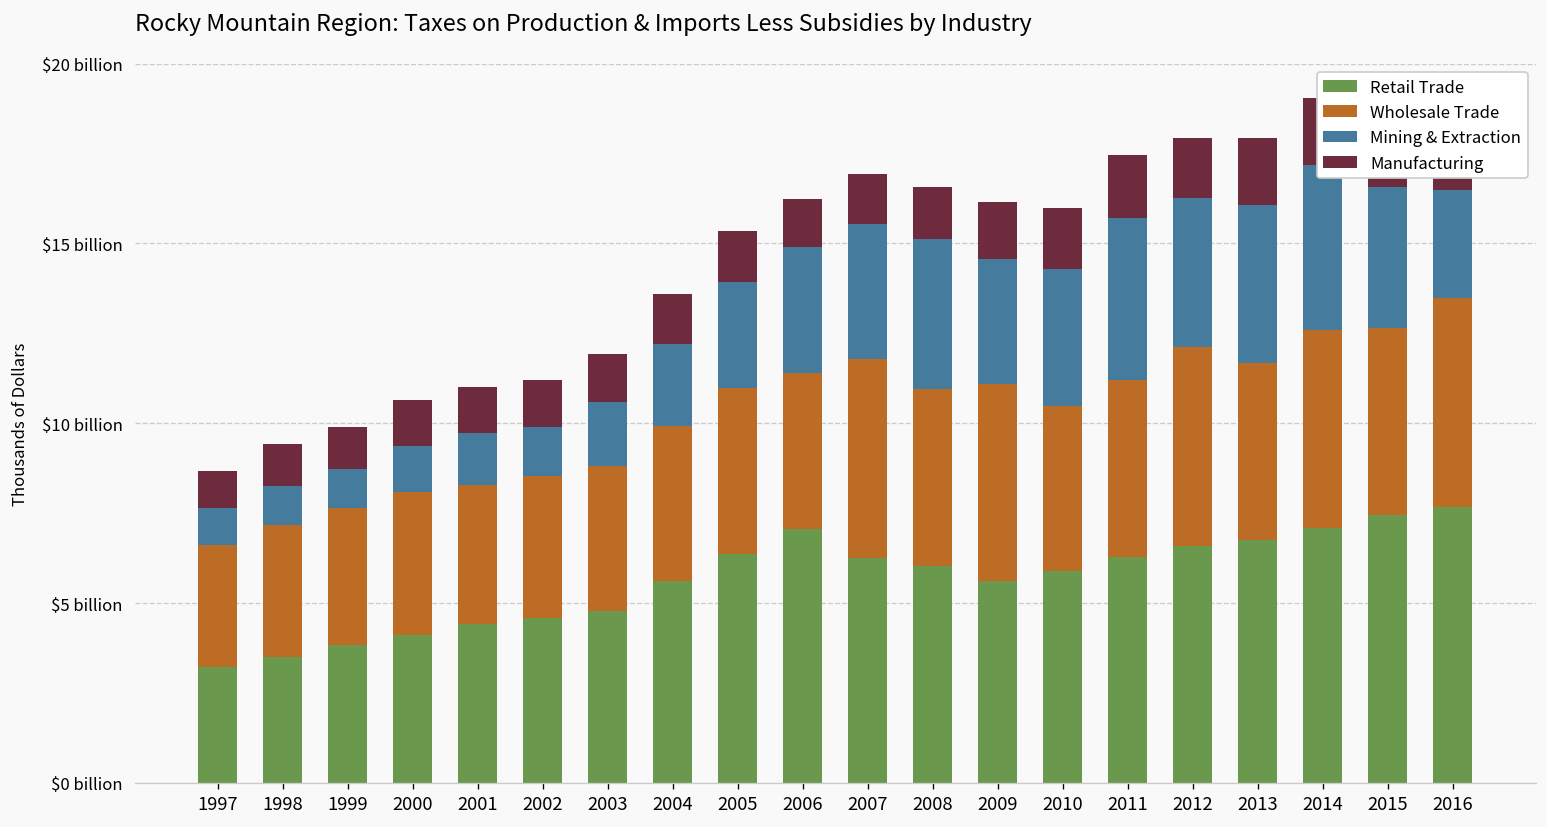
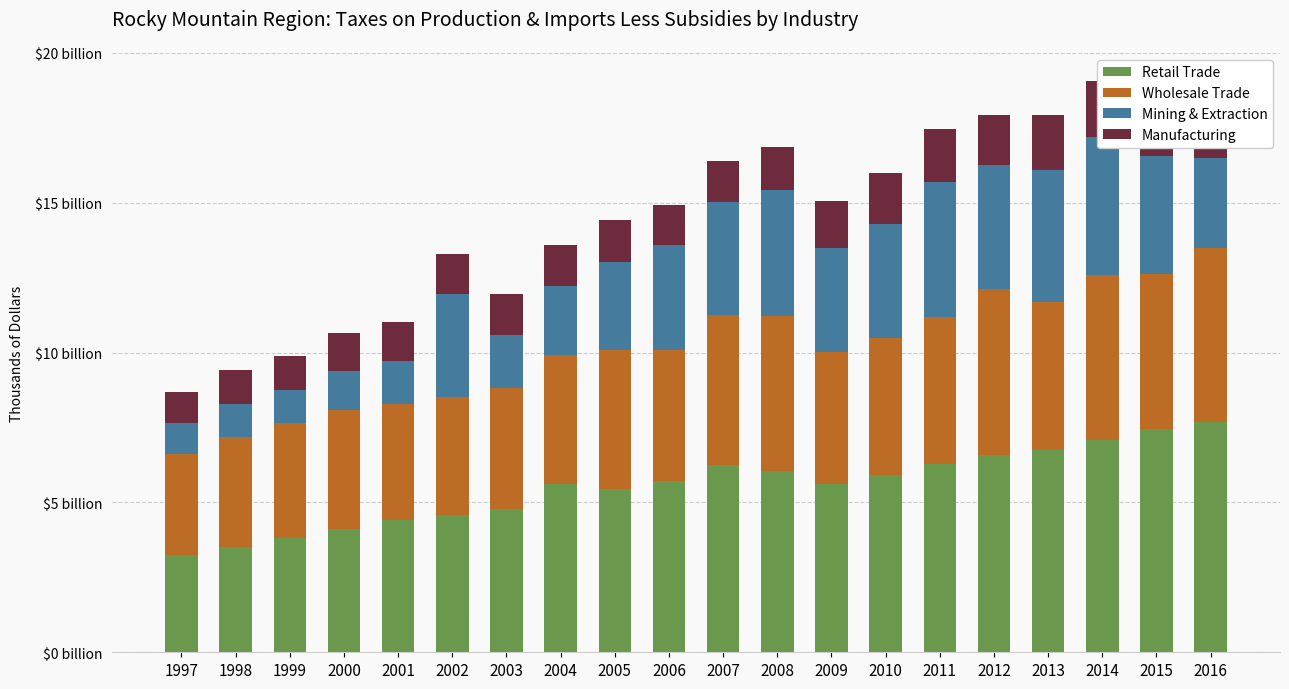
Mining & Extraction, 2002: $1.4 billion -> $3.4 billion
Retail Trade, 2005: $6.4 billion -> $5.4 billion
Retail Trade, 2006: $7.0 billion -> $5.7 billion
Wholesale Trade, 2007: $5.5 billion -> $5.0 billion
Wholesale Trade, 2008: $4.9 billion -> $5.2 billion
Wholesale Trade, 2009: $5.5 billion -> $4.4 billion
